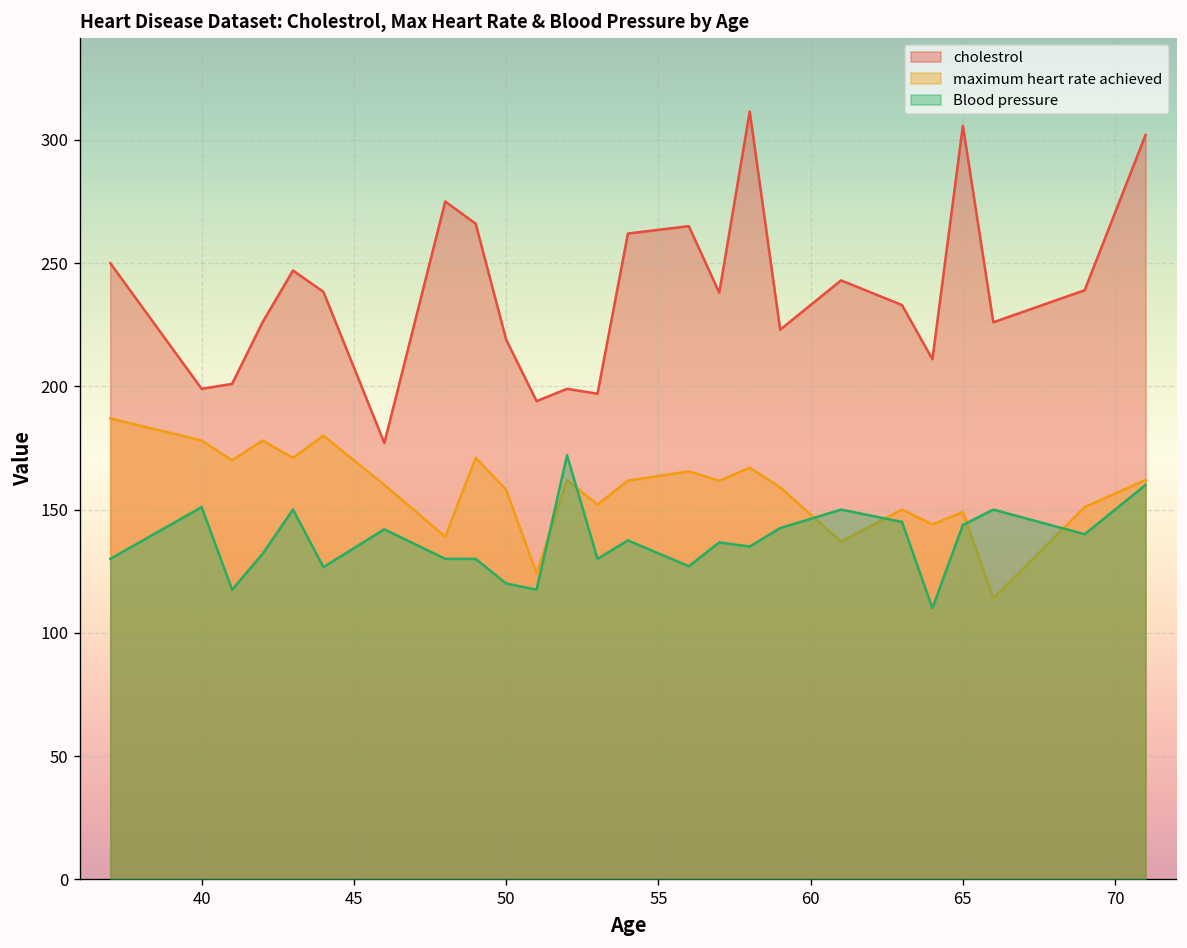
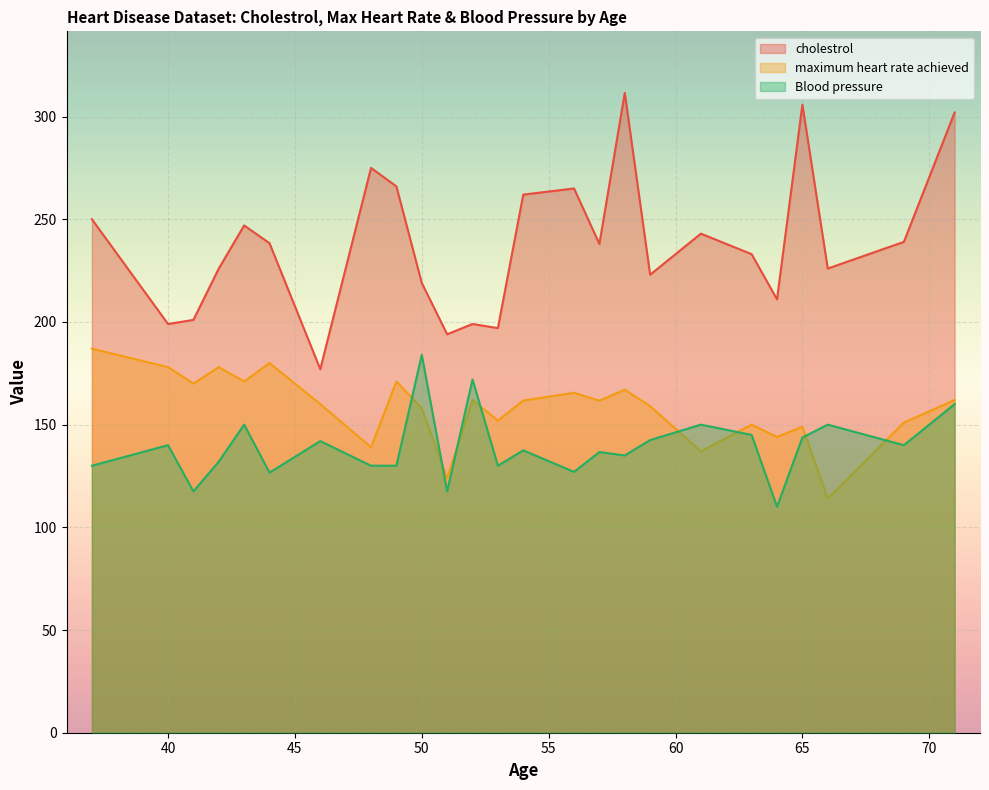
Blood pressure, 40: 151 -> 140
Blood pressure, 50: 120 -> 184
